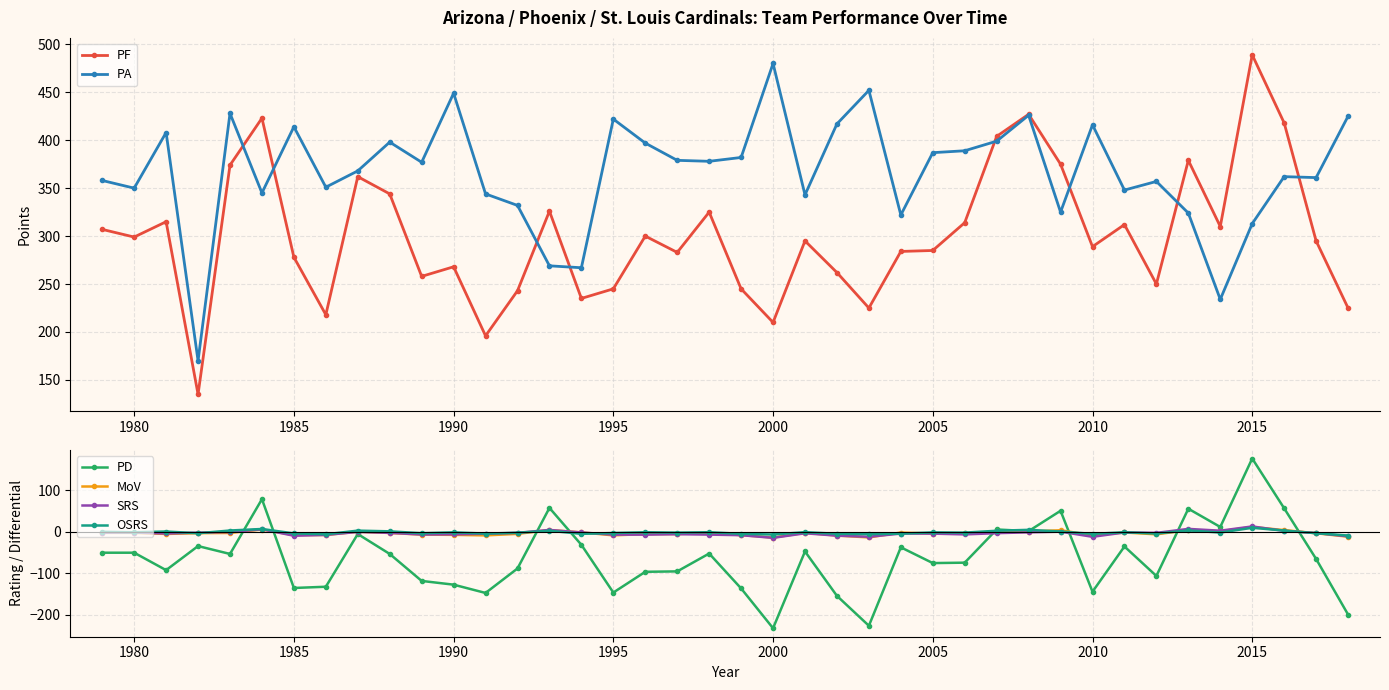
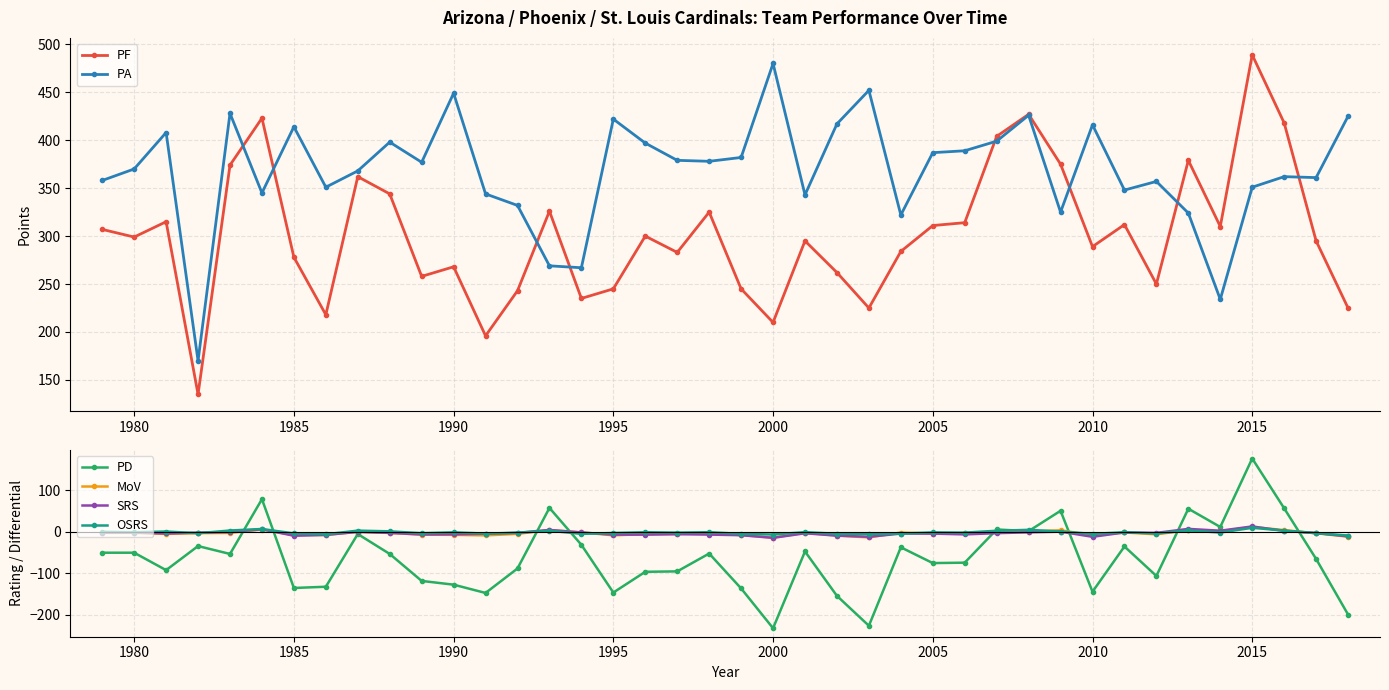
Arizona / Phoenix / St. Louis Cardinals: Team Performance Over Time, PA, 1980: 350 -> 370
Arizona / Phoenix / St. Louis Cardinals: Team Performance Over Time, PF, 2005: 290 -> 310
Arizona / Phoenix / St. Louis Cardinals: Team Performance Over Time, PA, 2015: 310 -> 350
